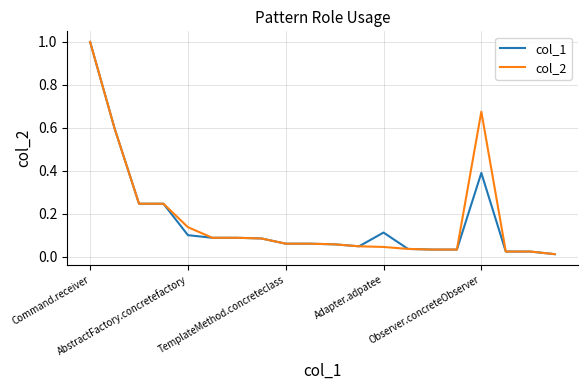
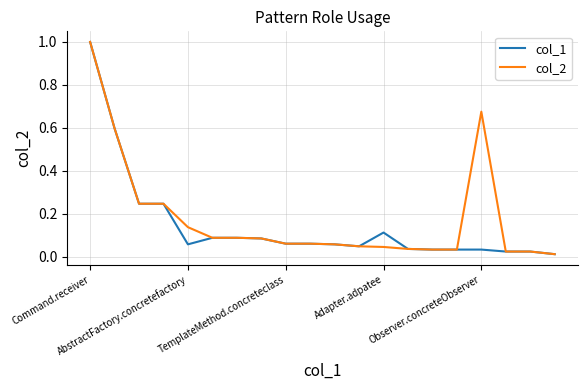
col_1, AbstractFactory.concretefactory: 0.10 -> 0.06
col_1, Observer.concreteObserver: 0.39 -> 0.03
